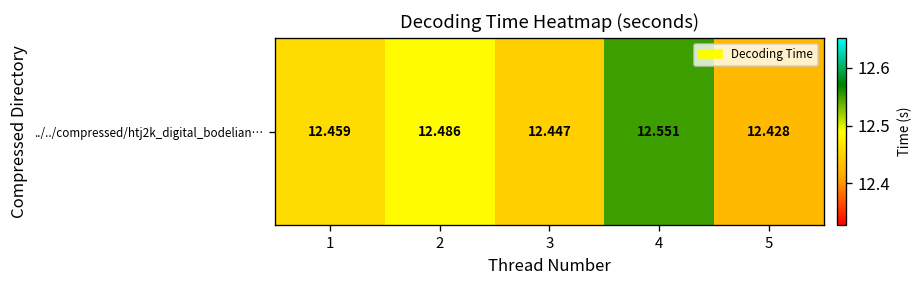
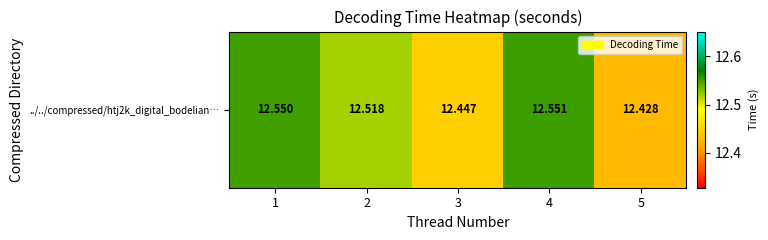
../../compressed/htj2k_digital_bodelian…, 1: 12.459 -> 12.550
../../compressed/htj2k_digital_bodelian…, 2: 12.486 -> 12.518
